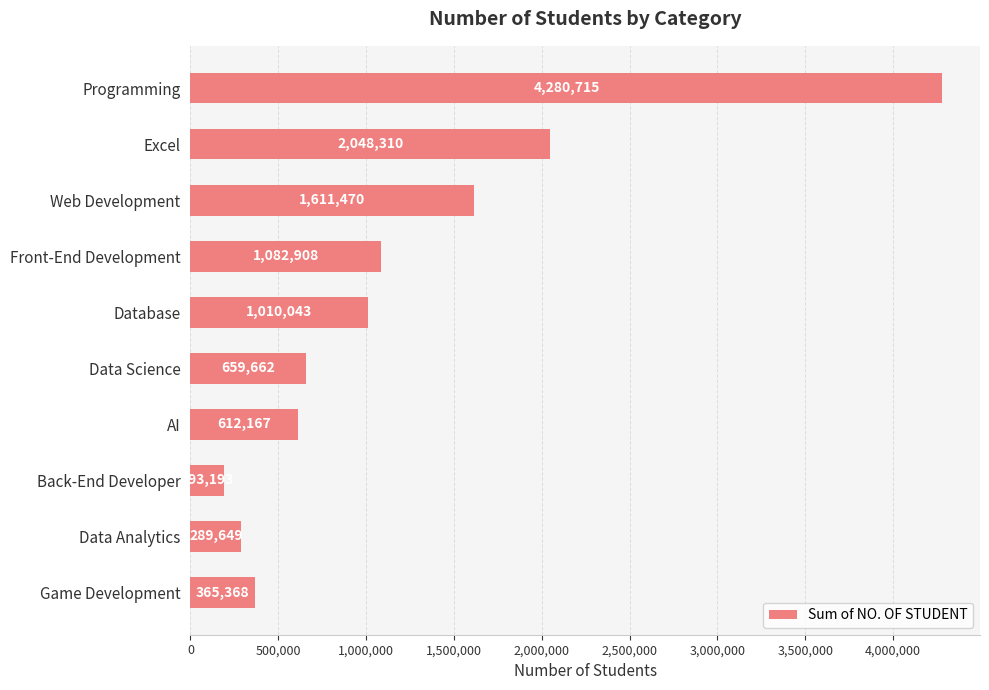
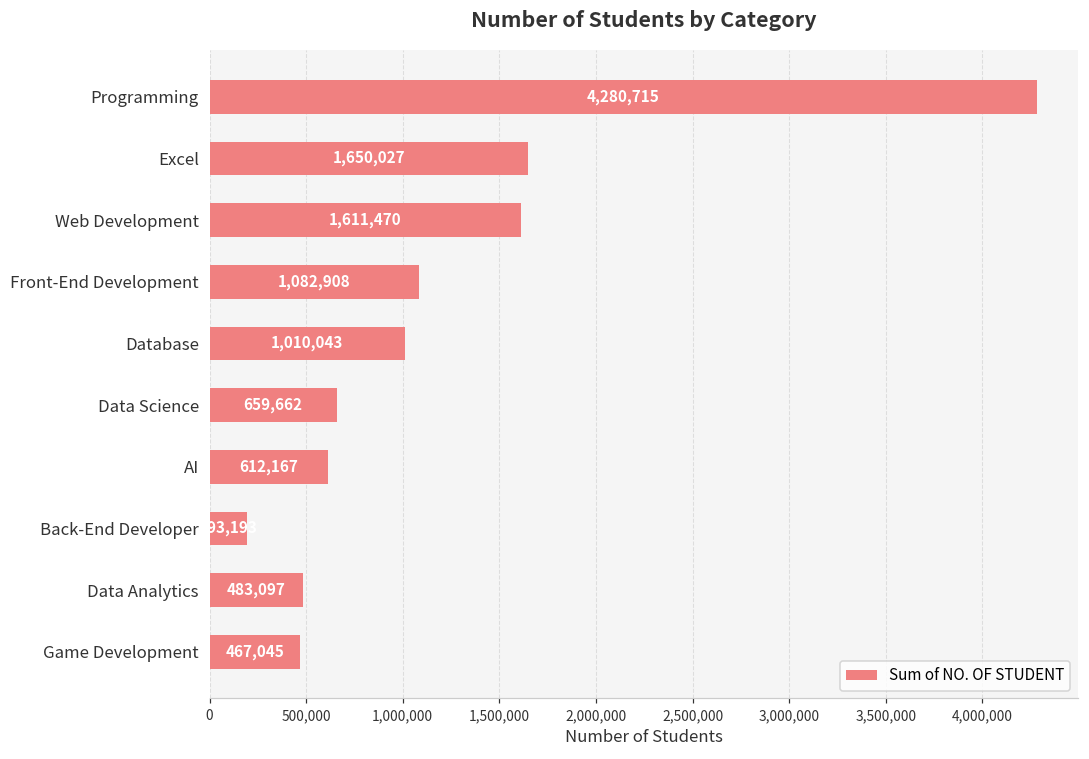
Excel: 2,048,310 -> 1,650,027
Data Analytics: 289,649 -> 483,097
Game Development: 365,368 -> 467,045
